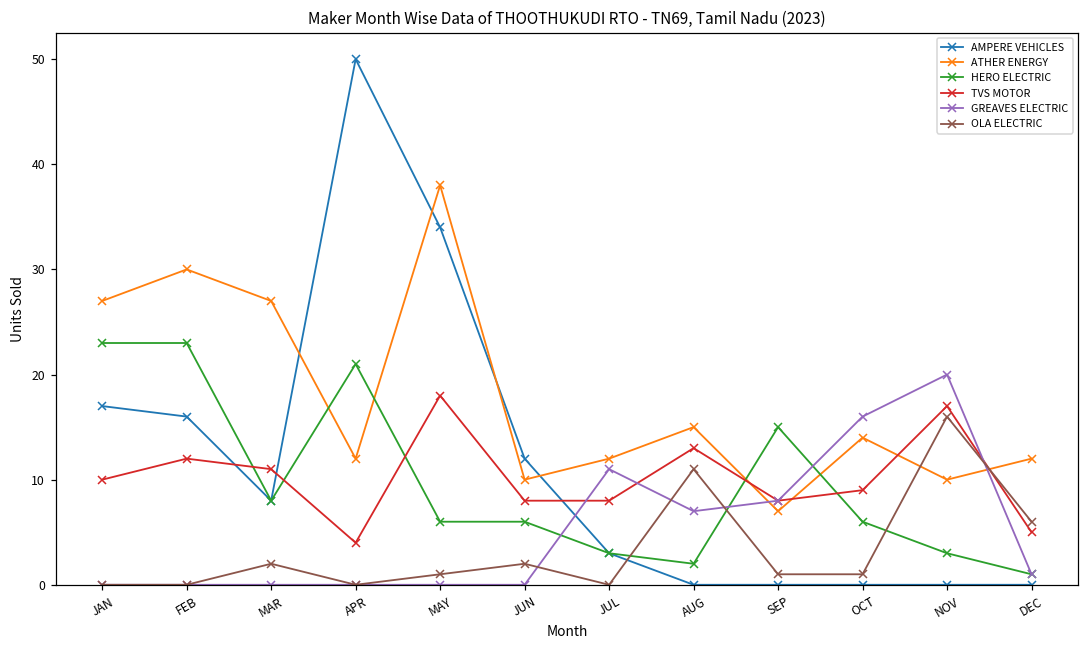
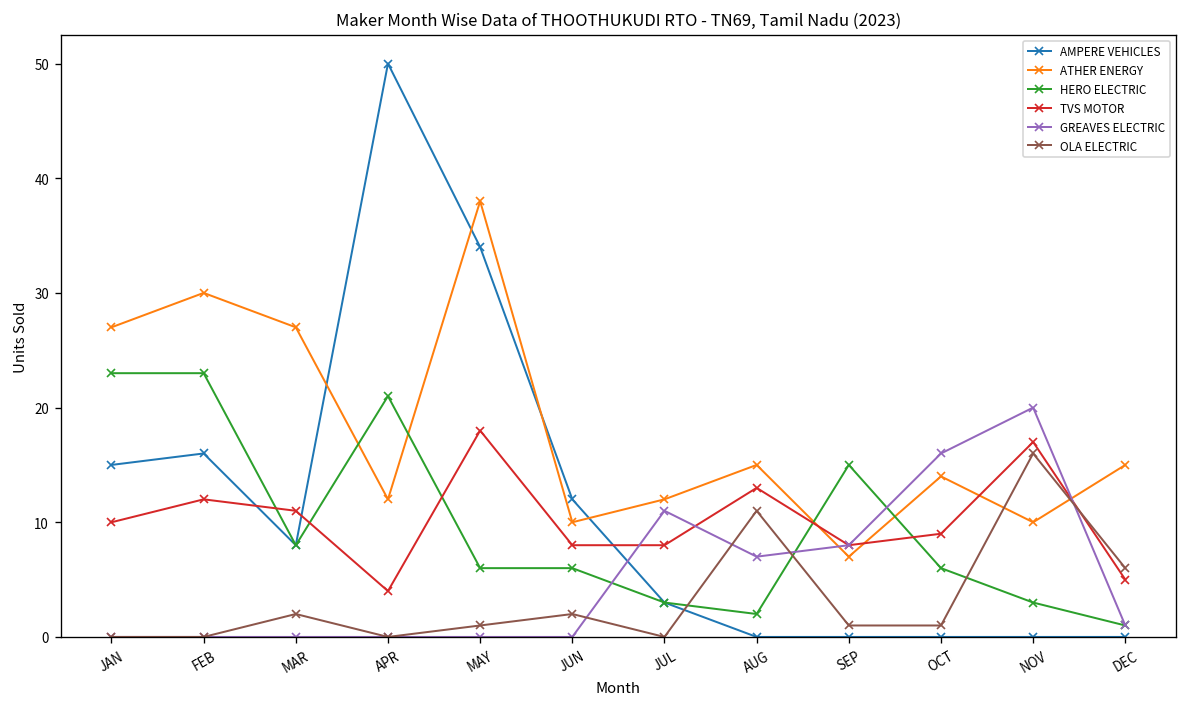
AMPERE VEHICLES, JAN: 17 -> 15
ATHER ENERGY, DEC: 12 -> 15
